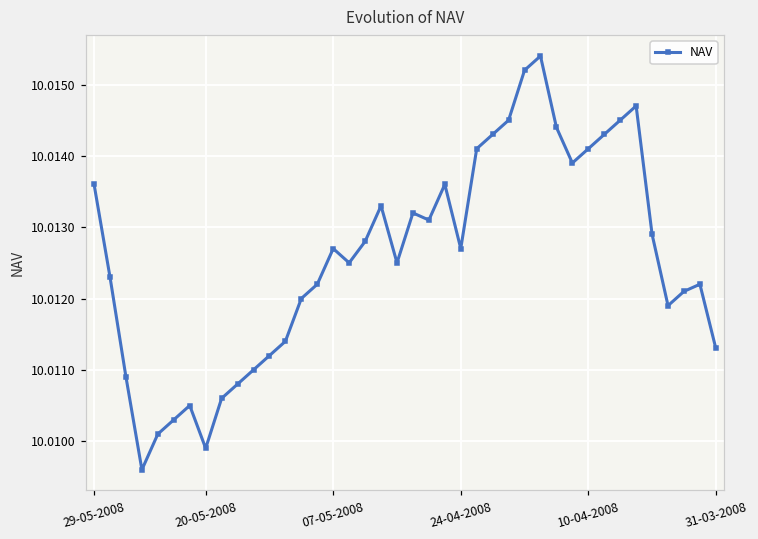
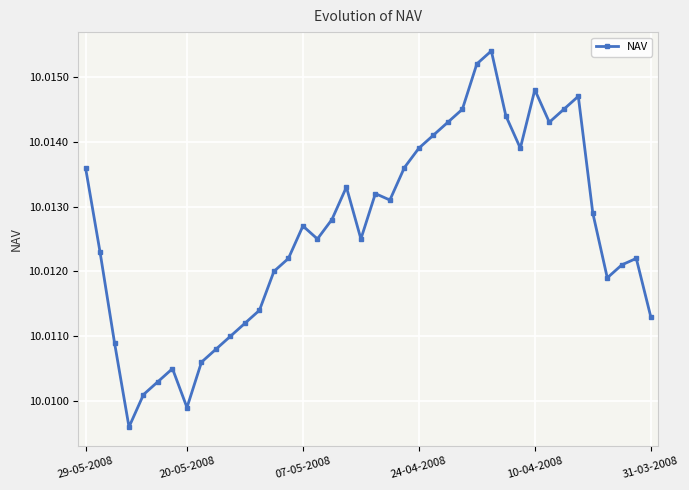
24-04-2008: 10.0127 -> 10.0139
10-04-2008: 10.0141 -> 10.0148
